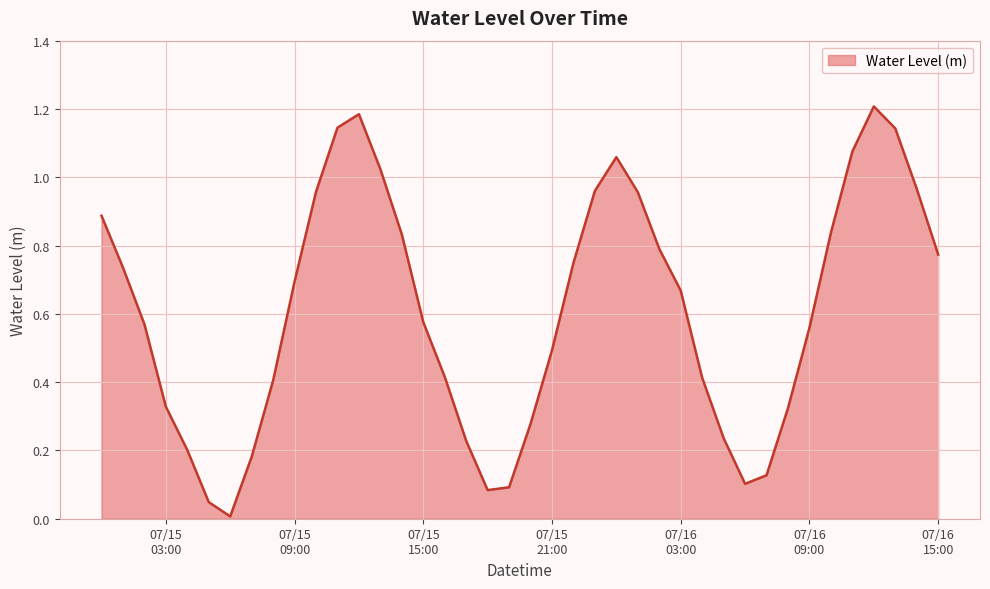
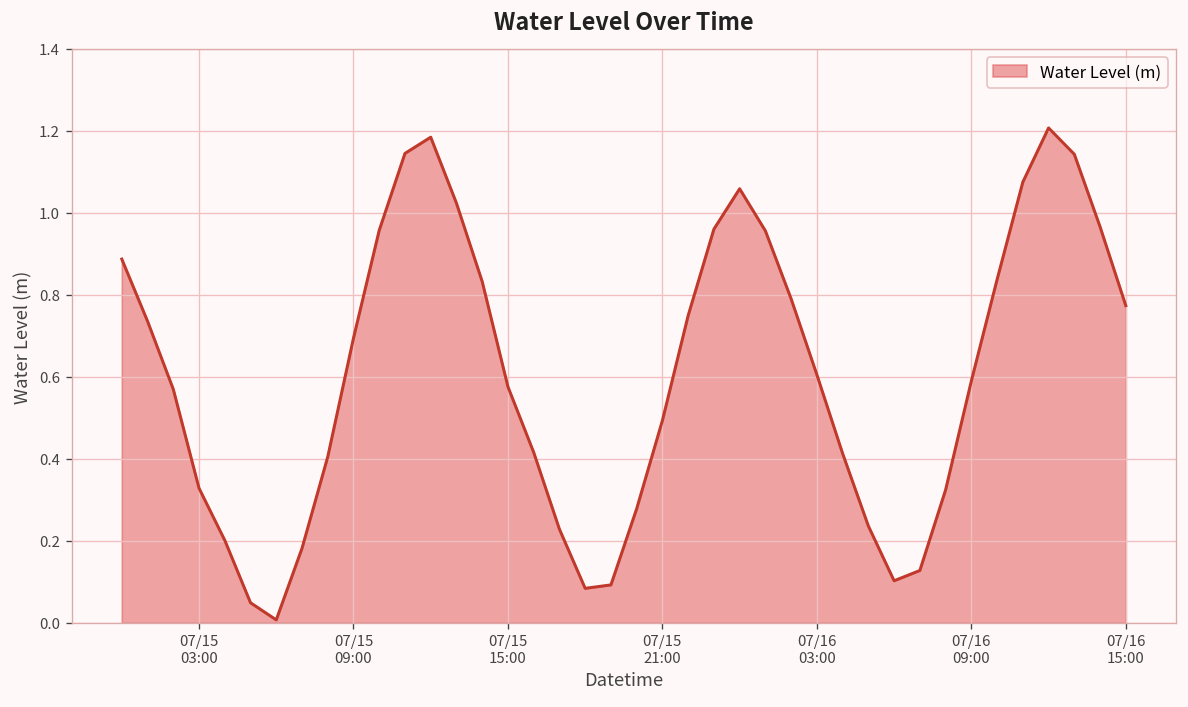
07/16 03:00: 0.67 -> 0.61
07/16 09:00: 0.56 -> 0.59
